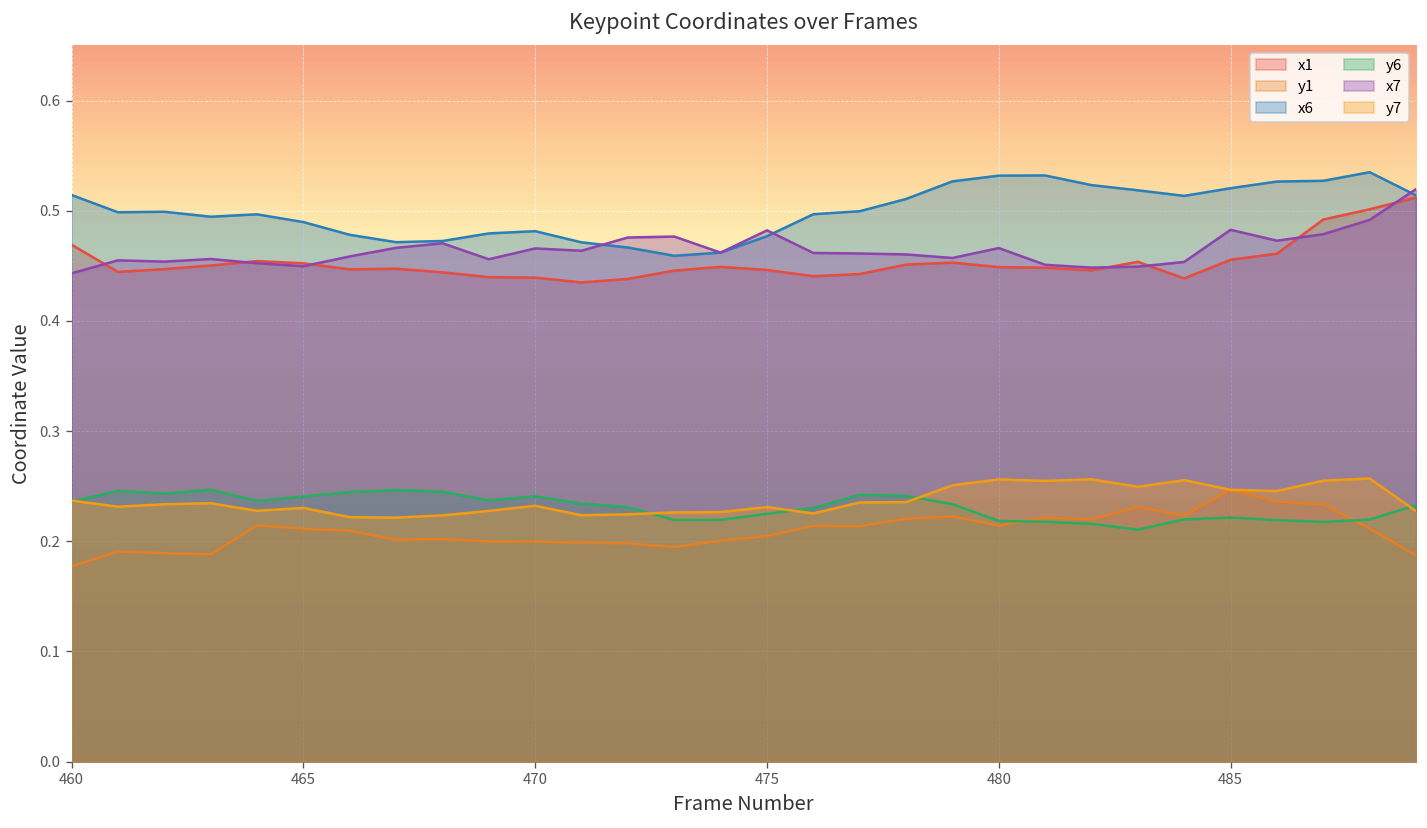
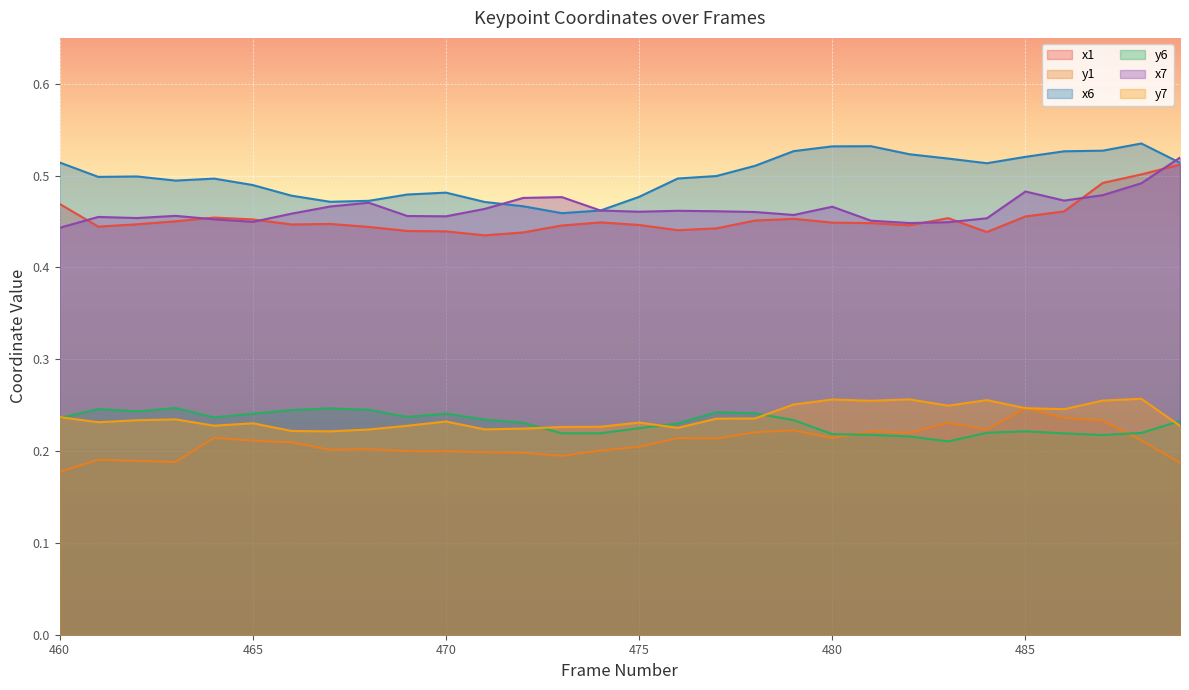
x7, 470: 0.47 -> 0.46
x7, 475: 0.48 -> 0.46
